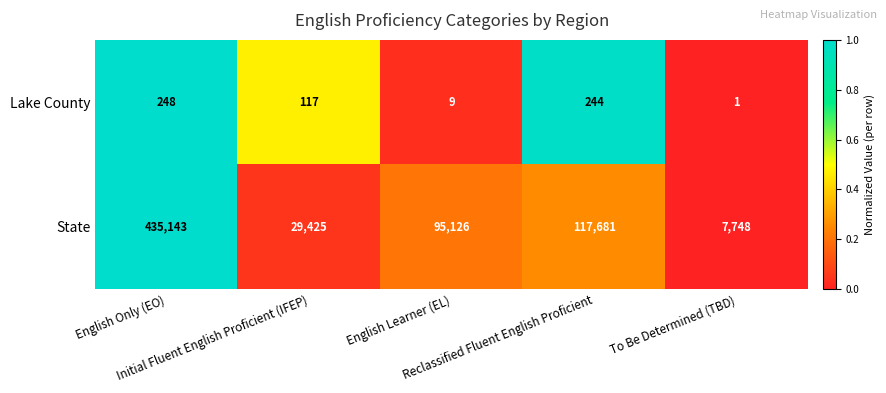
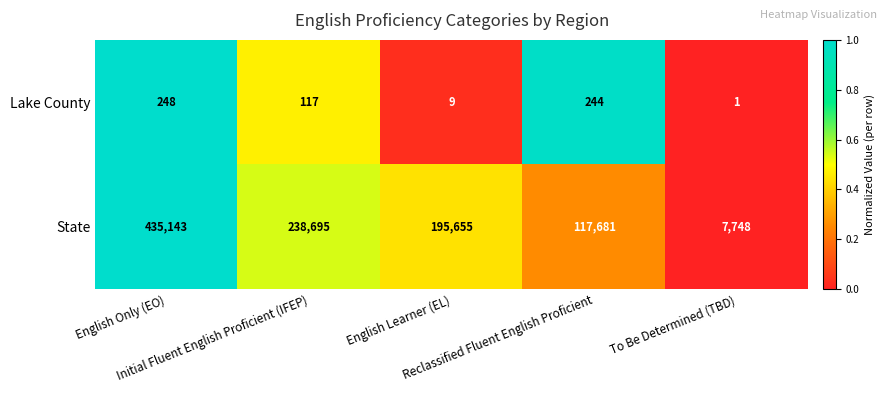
State, Initial Fluent English Proficient (IFEP): 29,425 -> 238,695
State, English Learner (EL): 95,126 -> 195,655
